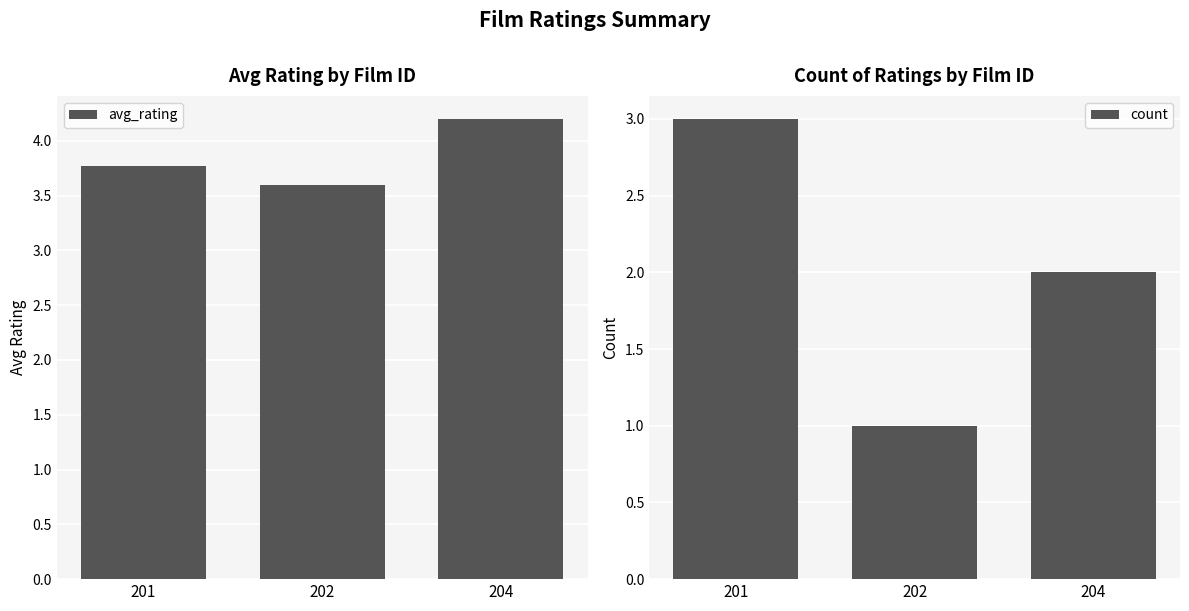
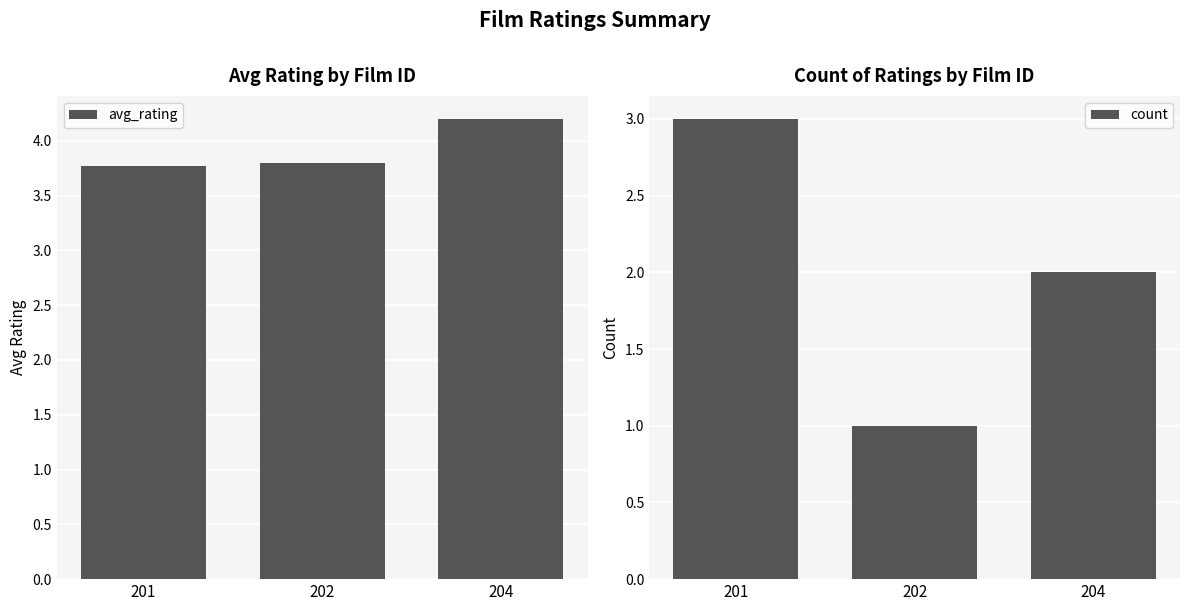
Avg Rating by Film ID, 202: 3.6 -> 3.8
